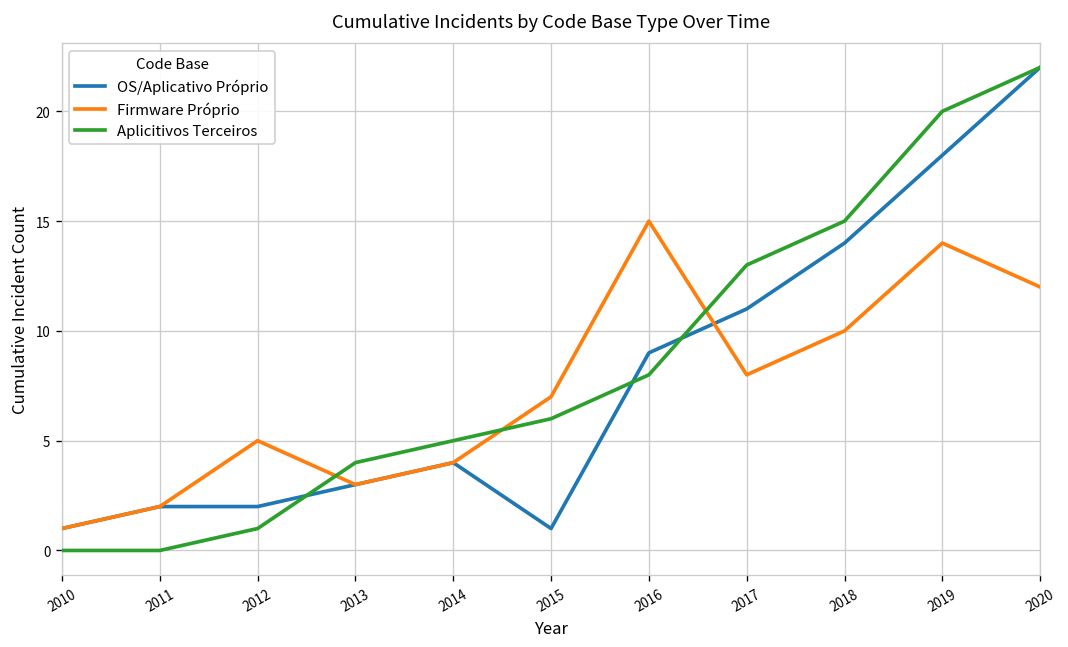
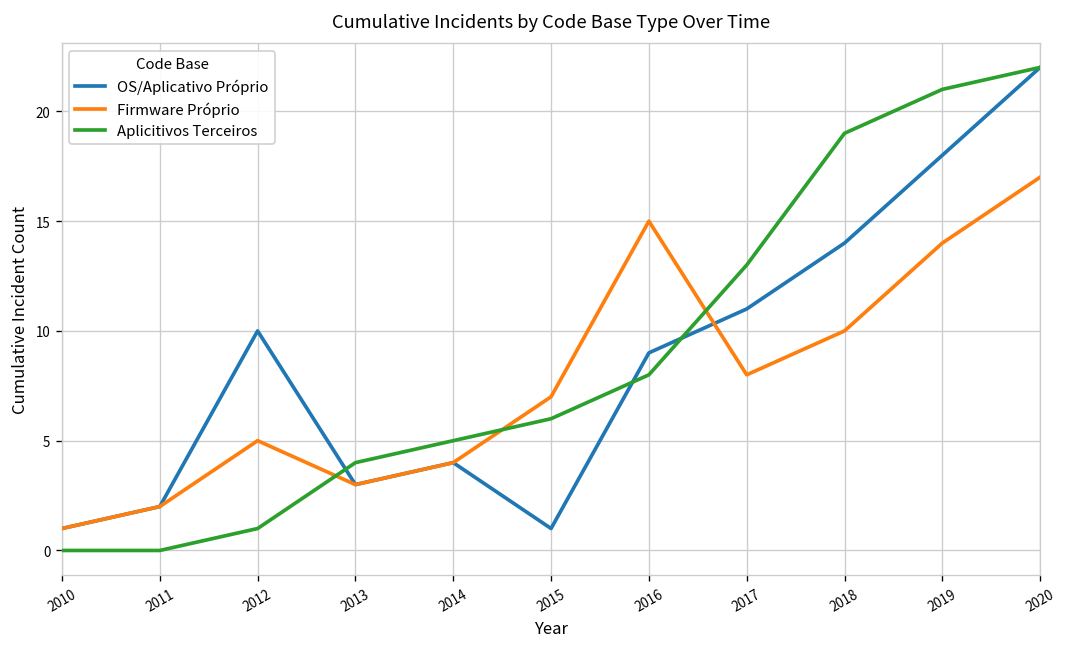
OS/Aplicativo Próprio, 2012: 2 -> 10
Aplicitivos Terceiros, 2018: 15 -> 19
Aplicitivos Terceiros, 2019: 20 -> 21
Firmware Próprio, 2020: 12 -> 17
